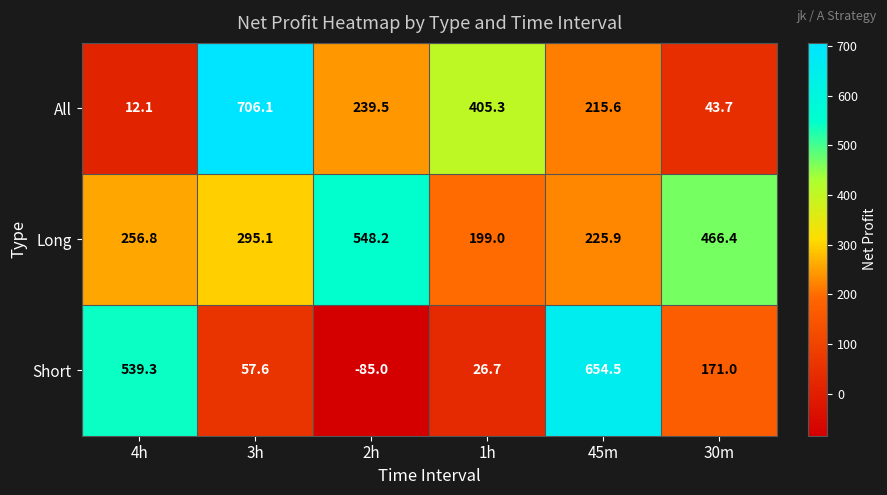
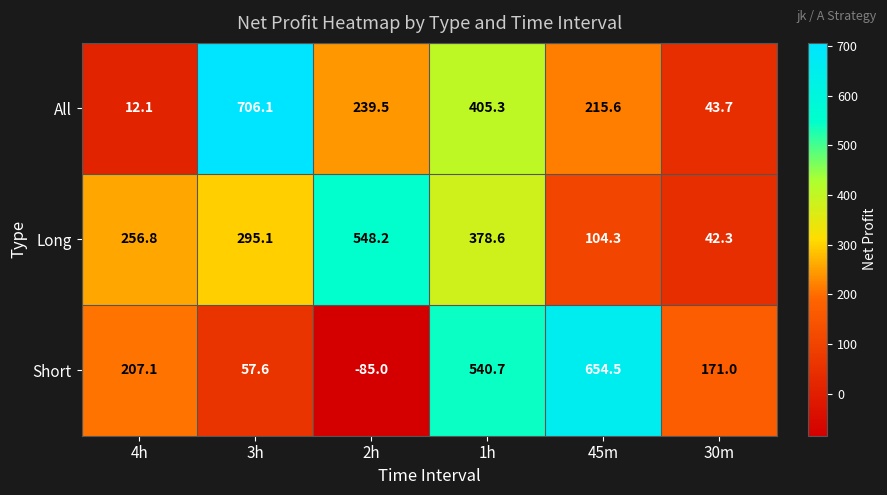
Long, 1h: 199.0 -> 378.6
Long, 45m: 225.9 -> 104.3
Long, 30m: 466.4 -> 42.3
Short, 4h: 539.3 -> 207.1
Short, 1h: 26.7 -> 540.7
